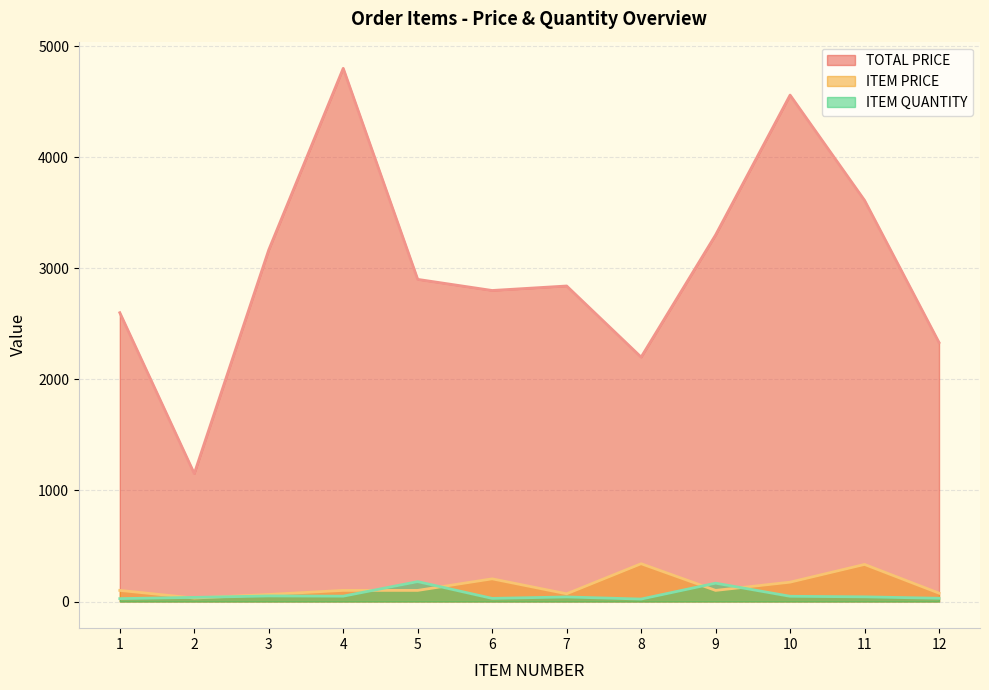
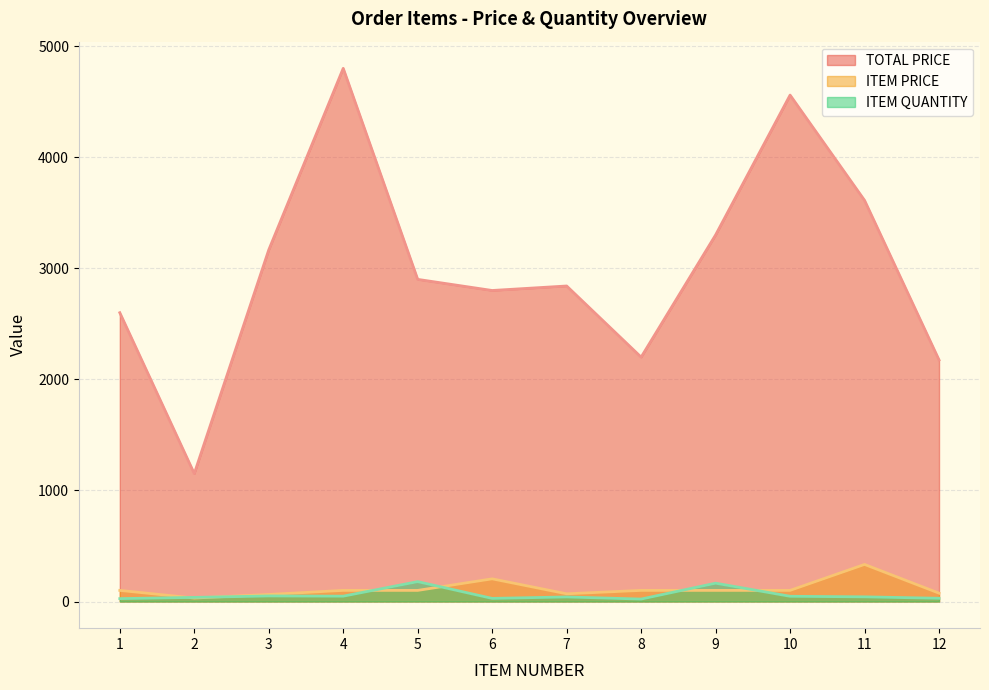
ITEM PRICE, 8: 340 -> 100
ITEM PRICE, 10: 170 -> 100
TOTAL PRICE, 12: 2330 -> 2170
